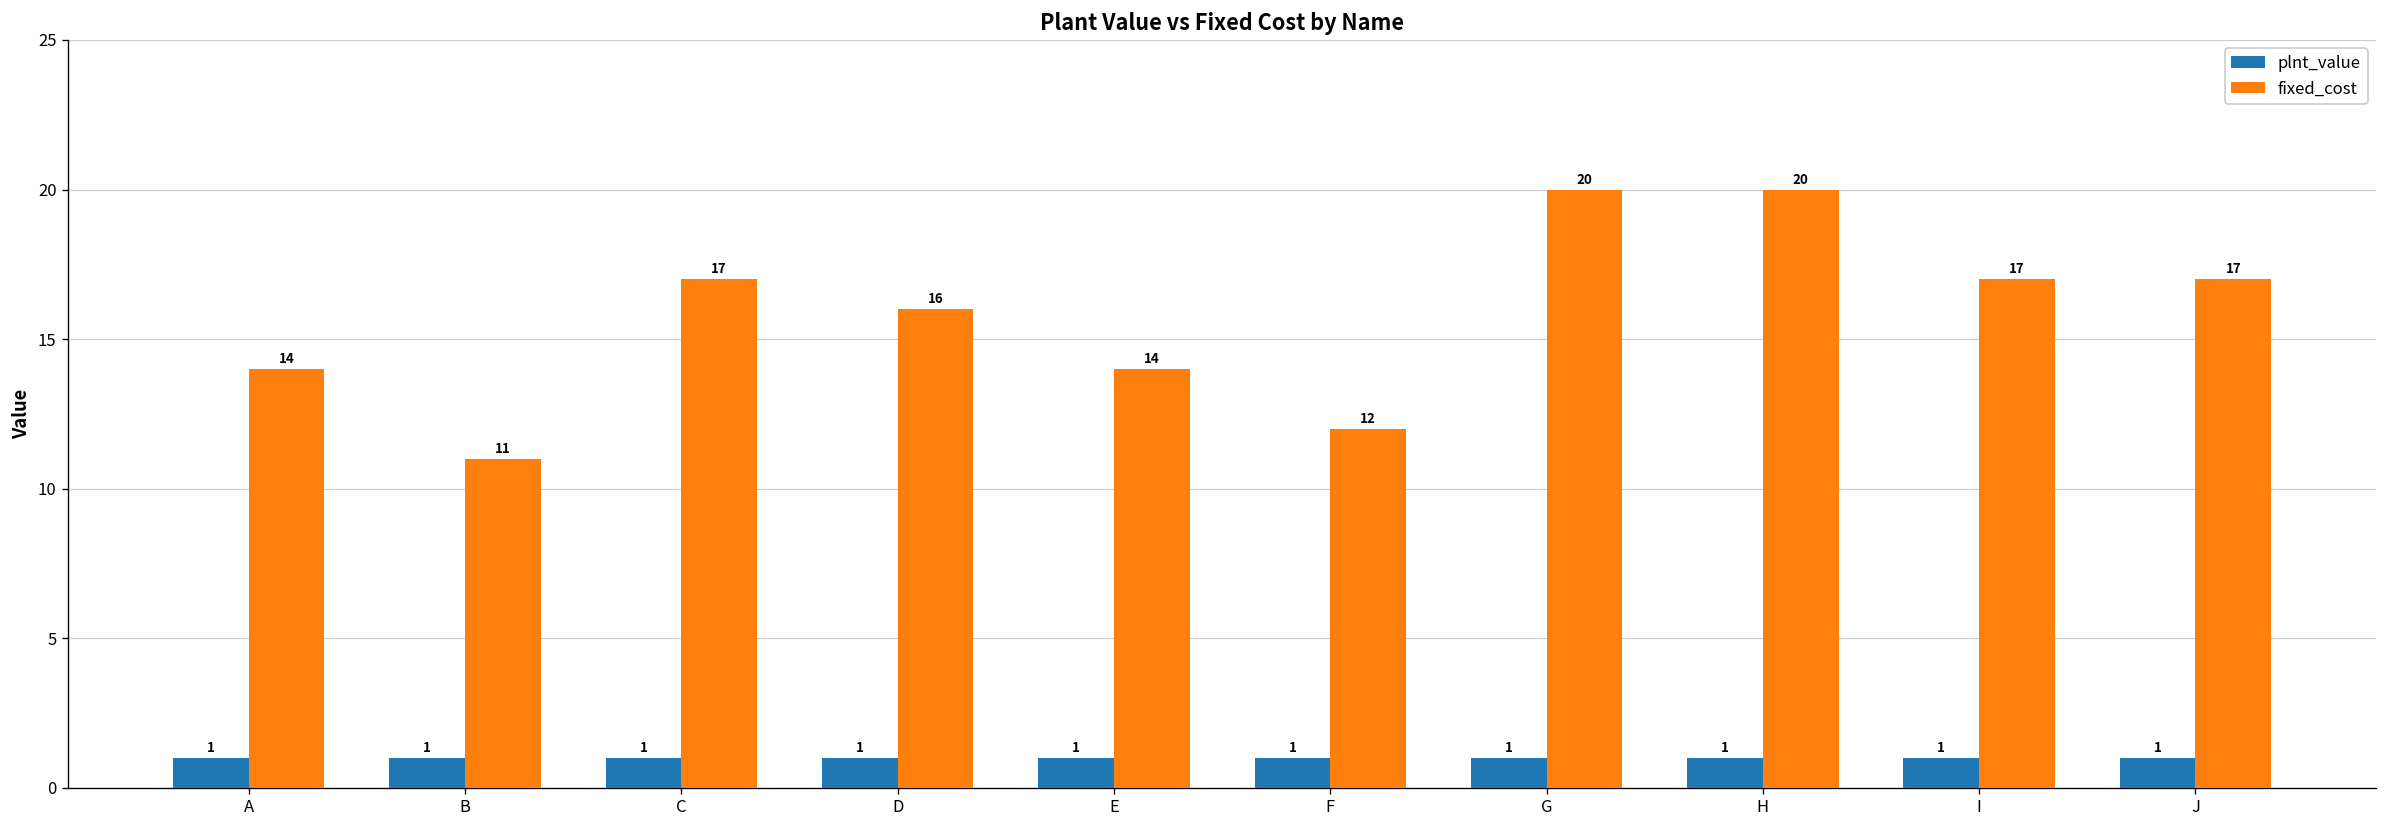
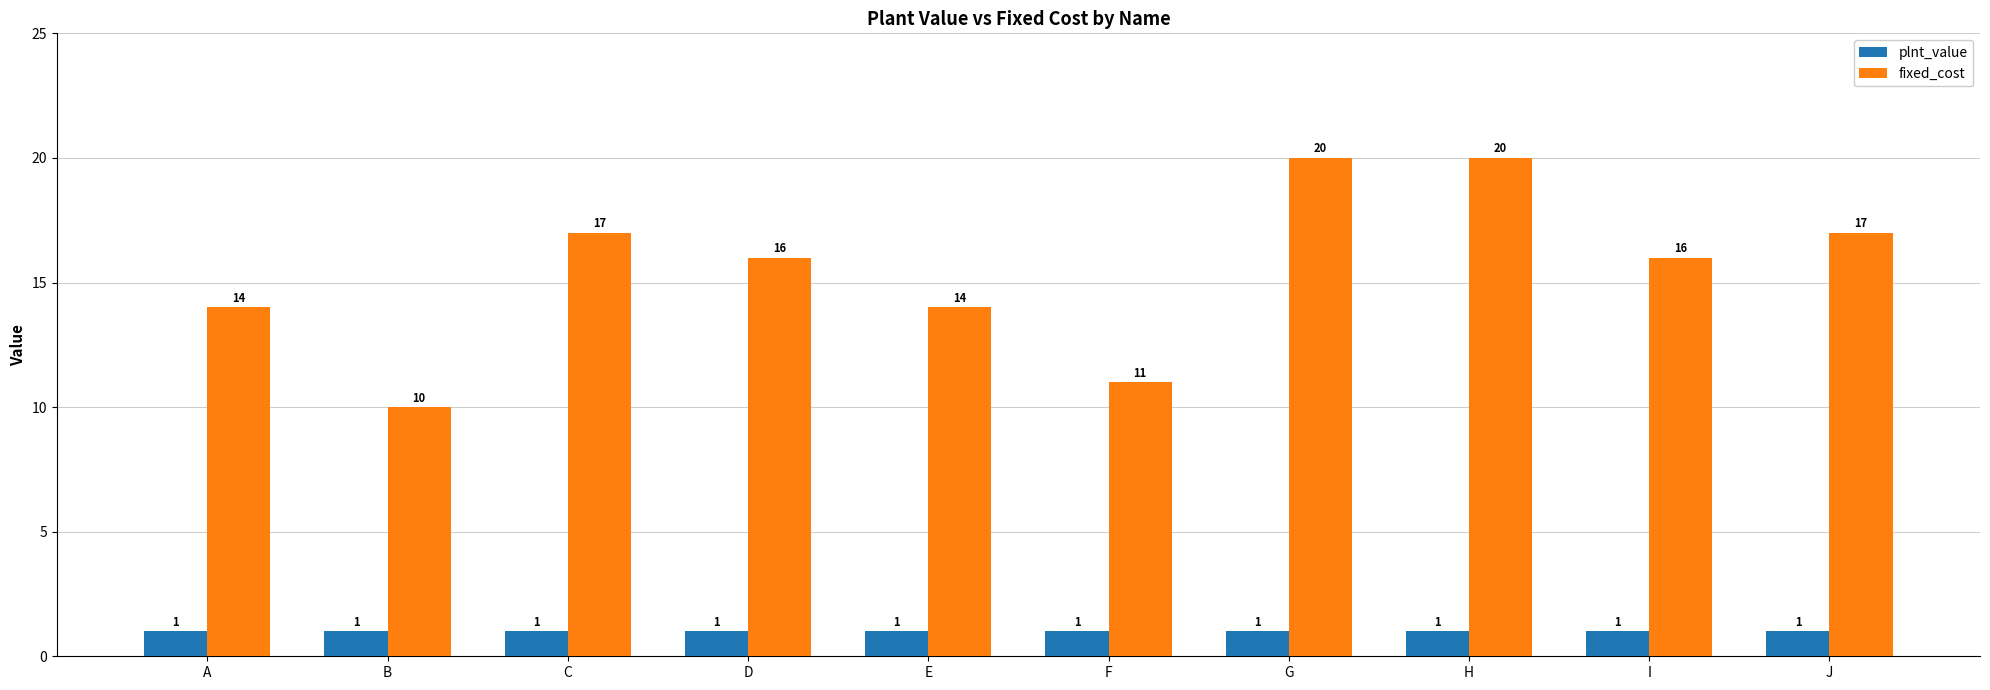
fixed_cost, B: 11 -> 10
fixed_cost, F: 12 -> 11
fixed_cost, I: 17 -> 16
